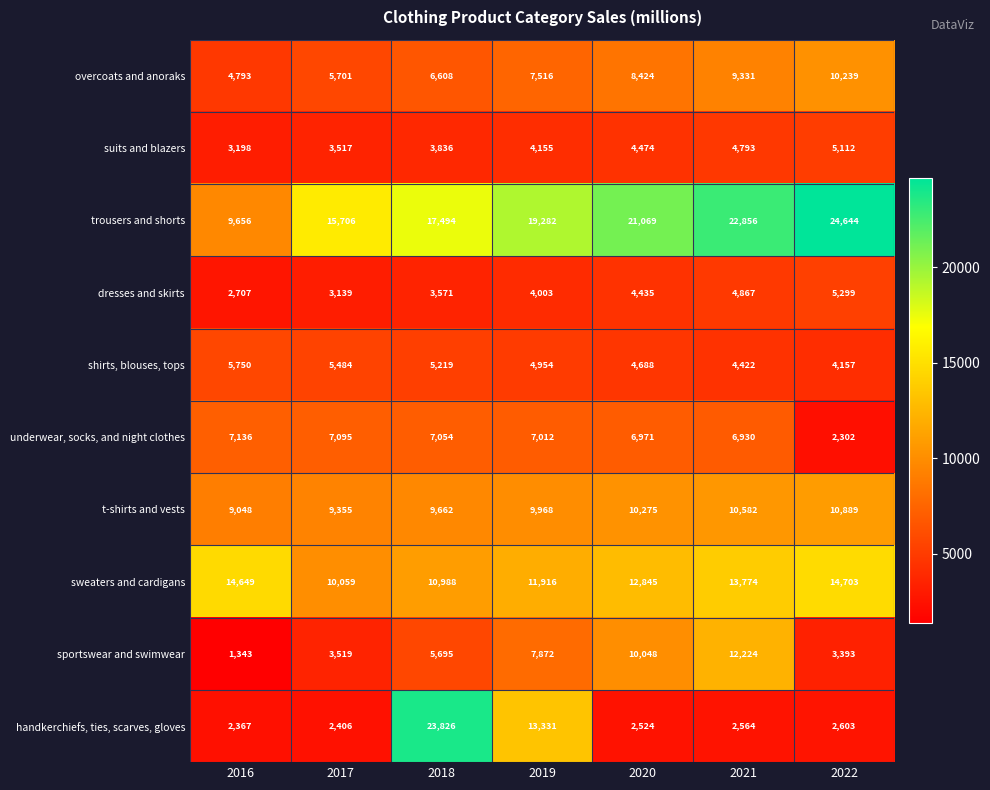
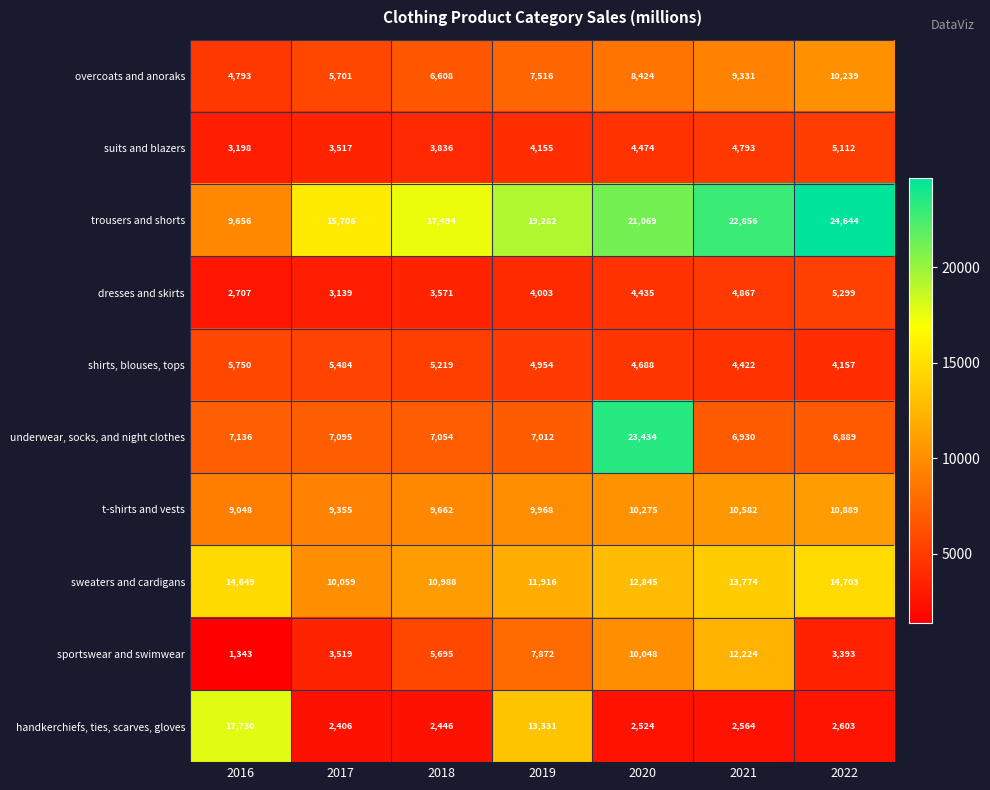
underwear, socks, and night clothes, 2020: 6,971 -> 23,434
underwear, socks, and night clothes, 2022: 2,302 -> 6,889
handkerchiefs, ties, scarves, gloves, 2016: 2,367 -> 17,730
handkerchiefs, ties, scarves, gloves, 2018: 23,826 -> 2,446
